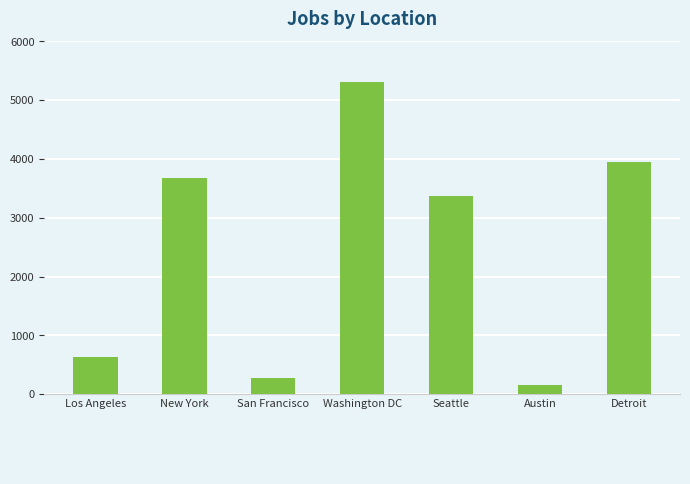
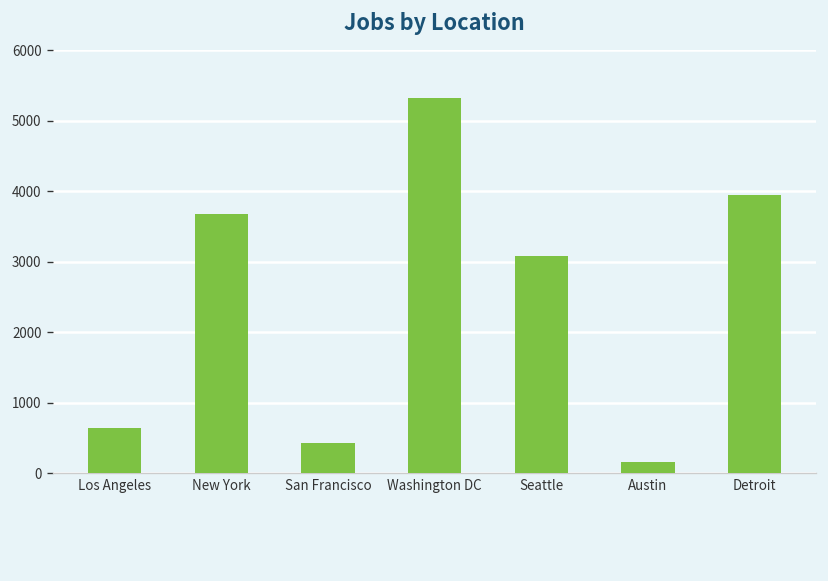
San Francisco: 300 -> 400
Seattle: 3400 -> 3100
